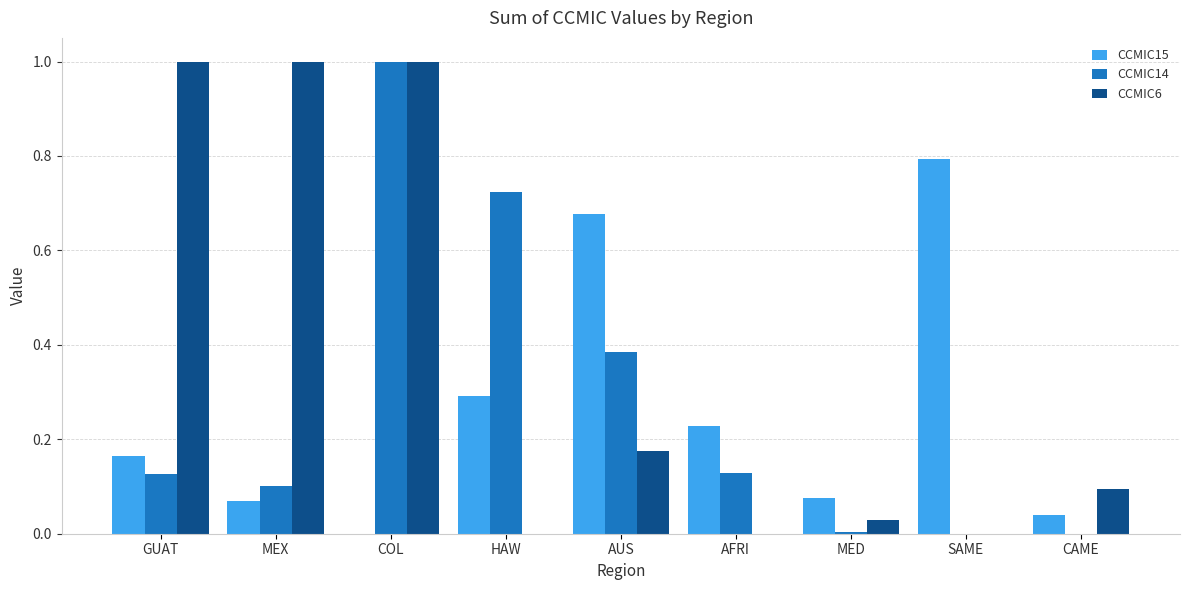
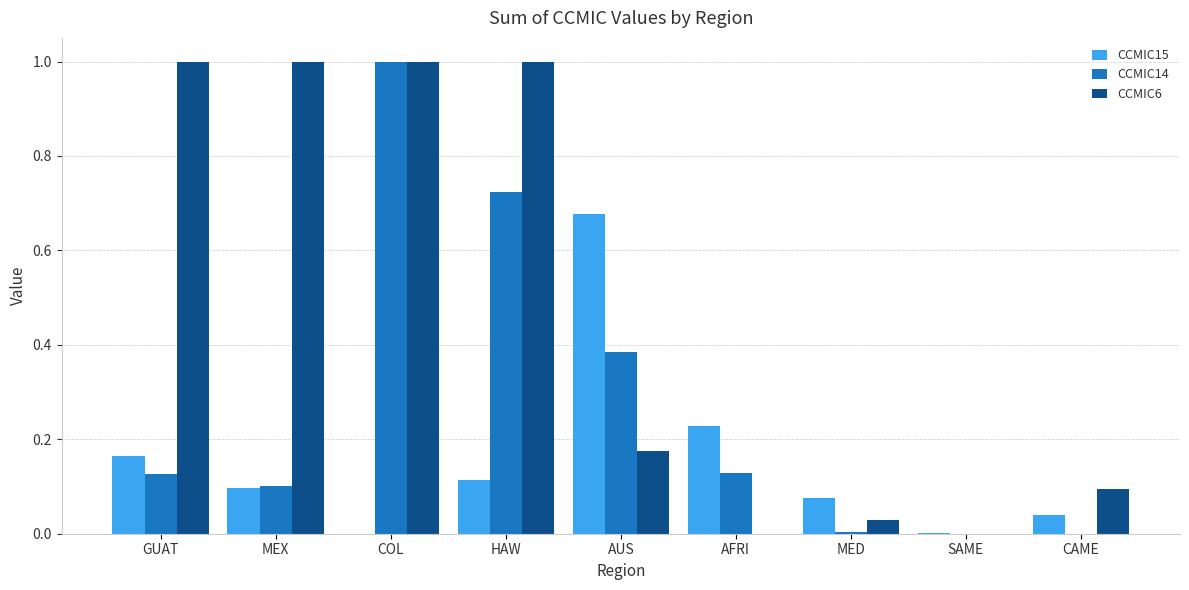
CCMIC15, MEX: 0.07 -> 0.10
CCMIC15, HAW: 0.29 -> 0.11
CCMIC6, HAW: 0 -> 1
CCMIC15, SAME: 0.79 -> 0.00
